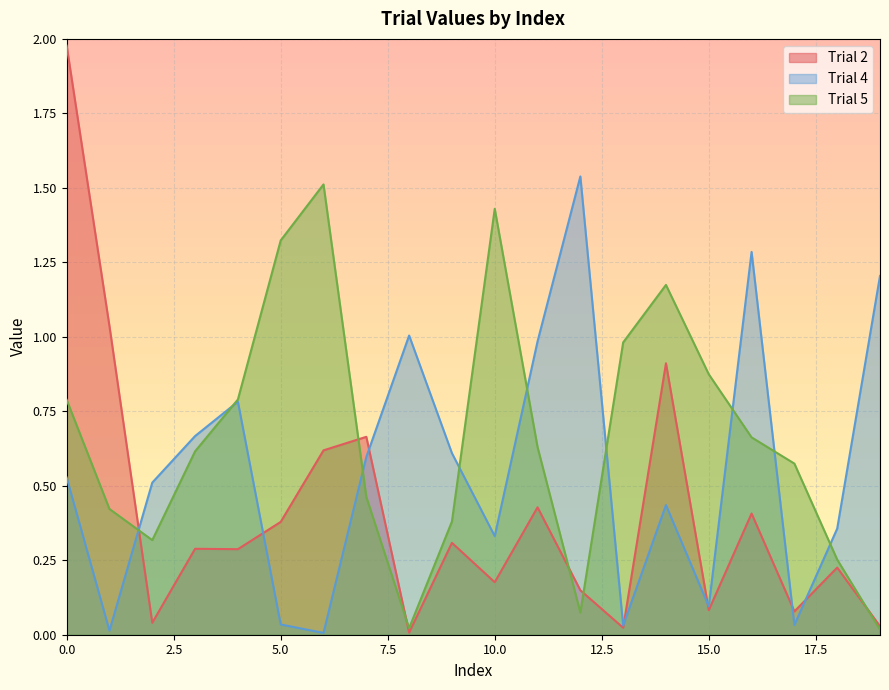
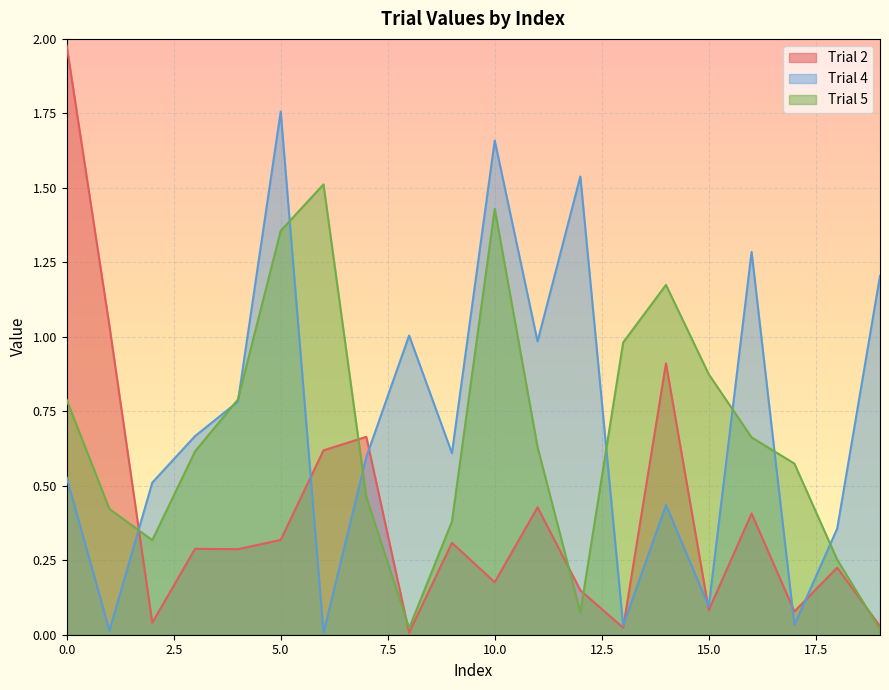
Trial 2, 5.0: 0.38 -> 0.32
Trial 4, 5.0: 0.03 -> 1.76
Trial 5, 5.0: 1.32 -> 1.36
Trial 4, 10.0: 0.33 -> 1.66
